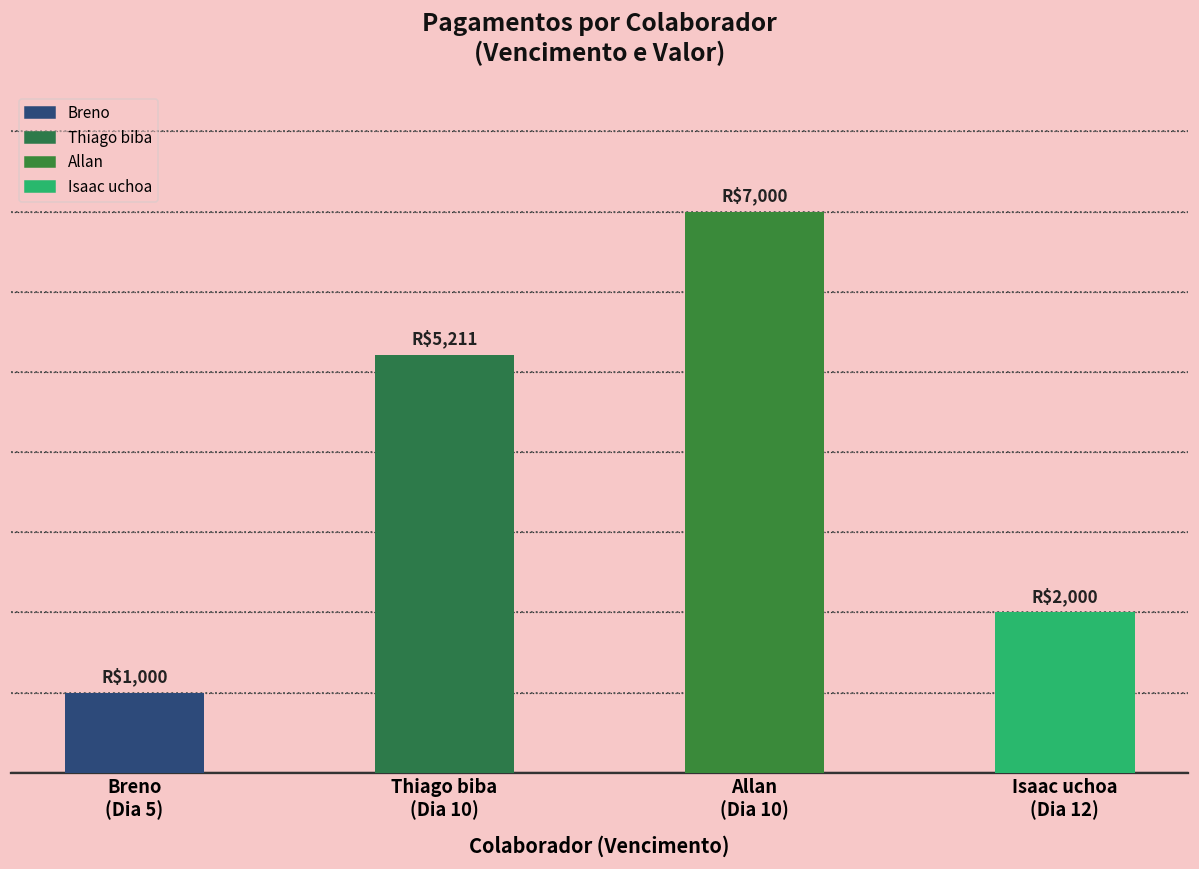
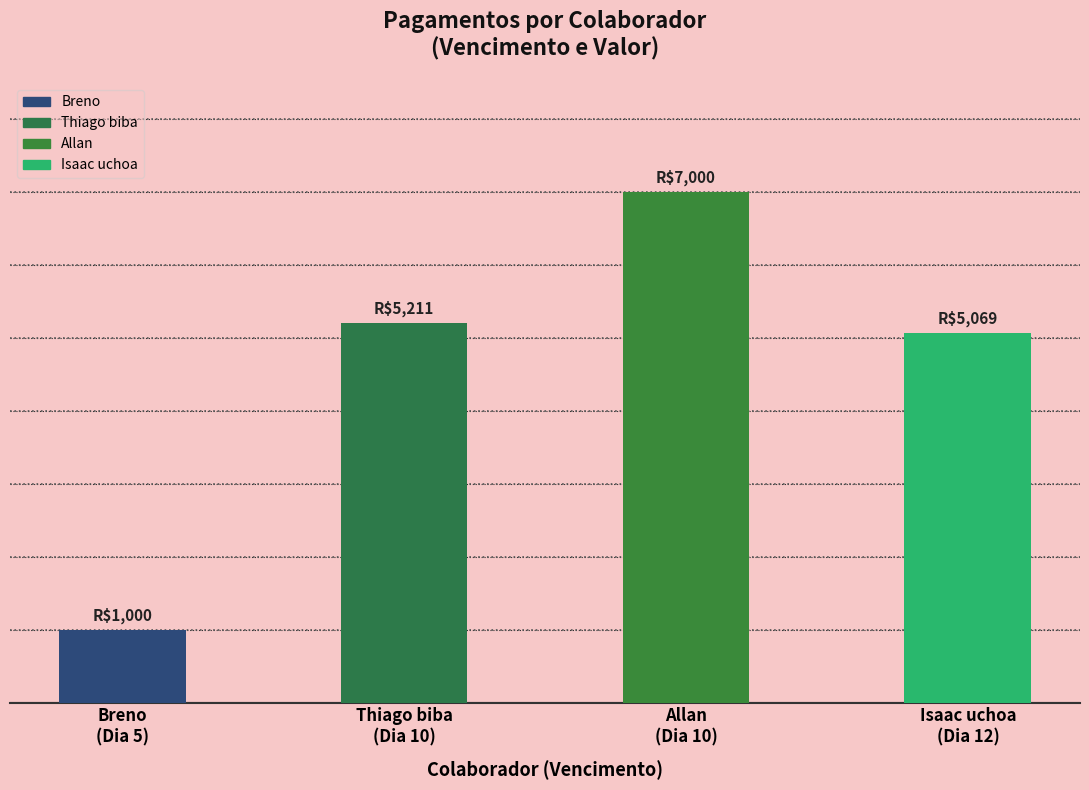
Isaac uchoa (Dia 12): $2,000 -> $5,069
